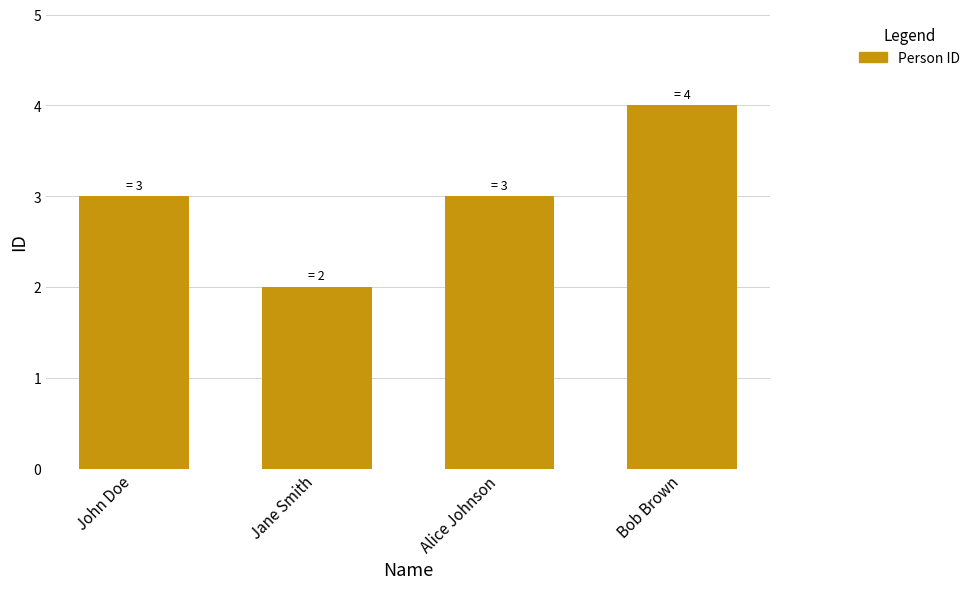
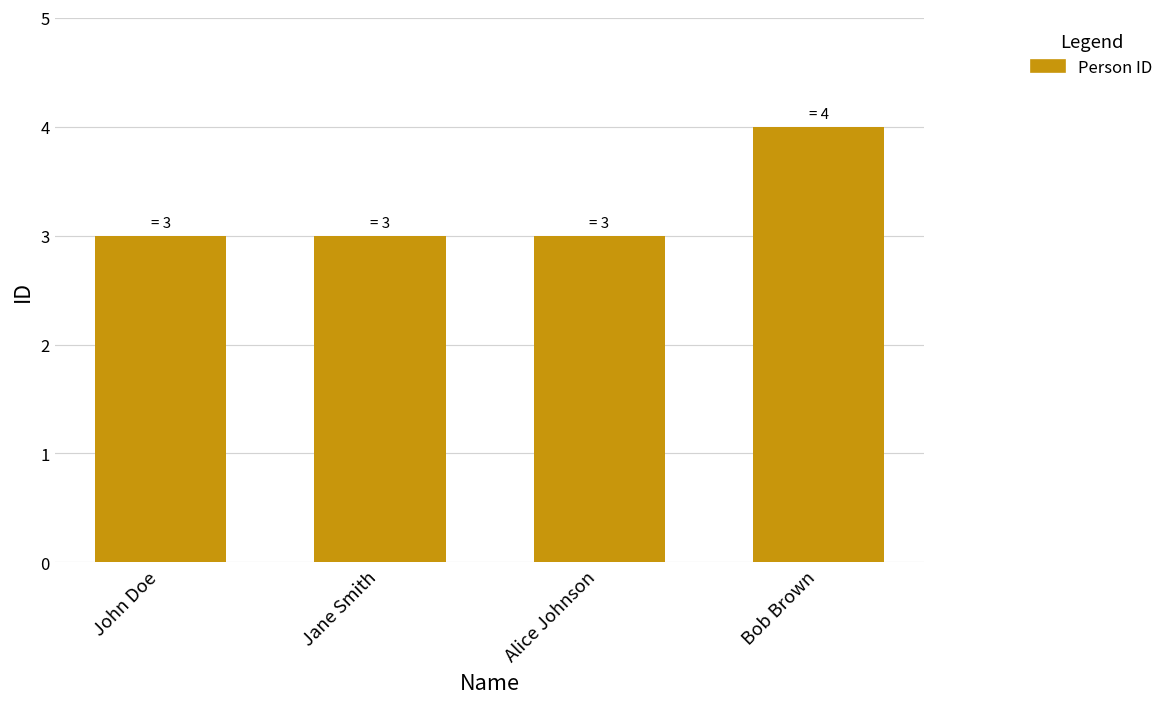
Jane Smith: 2 -> 3
